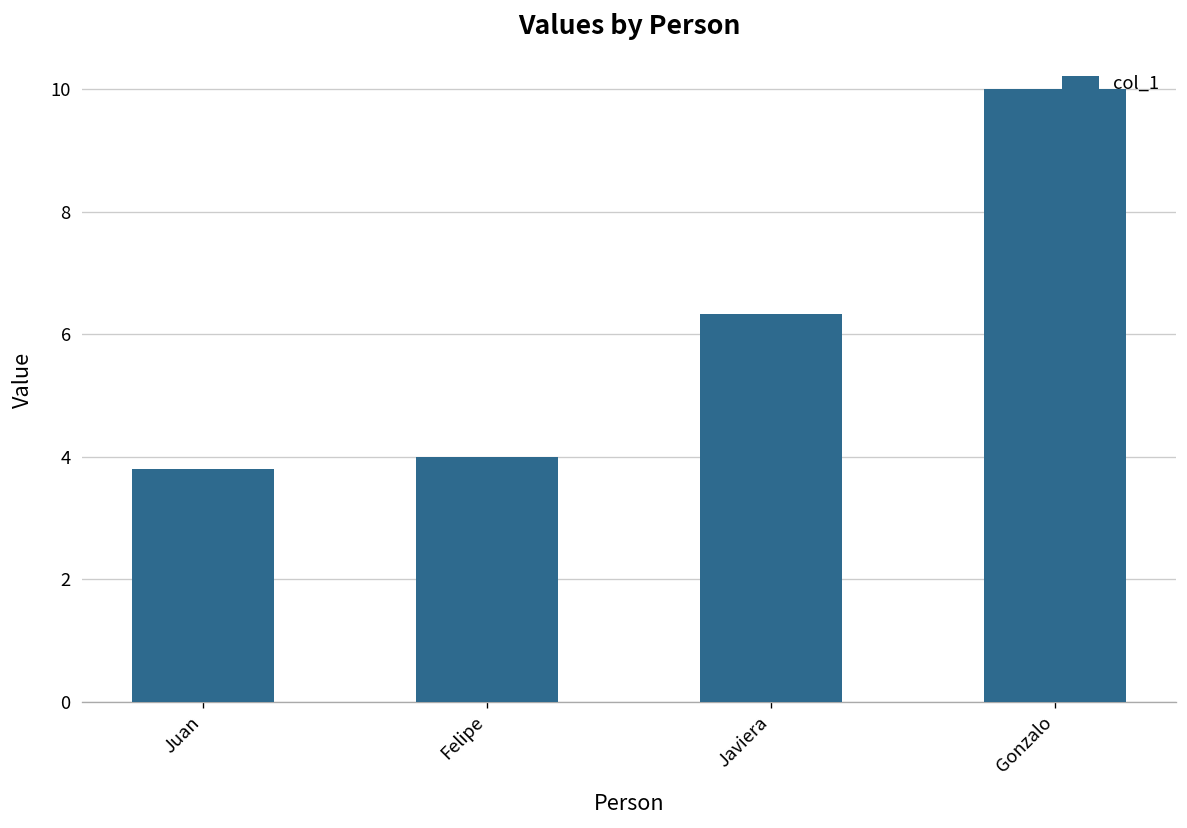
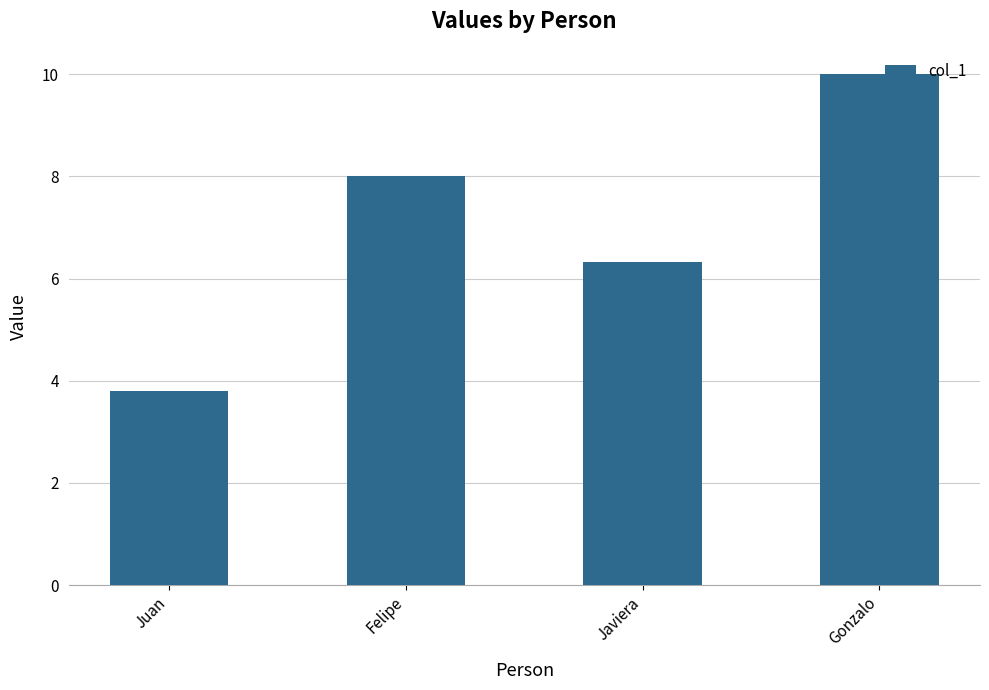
Felipe: 4 -> 8
